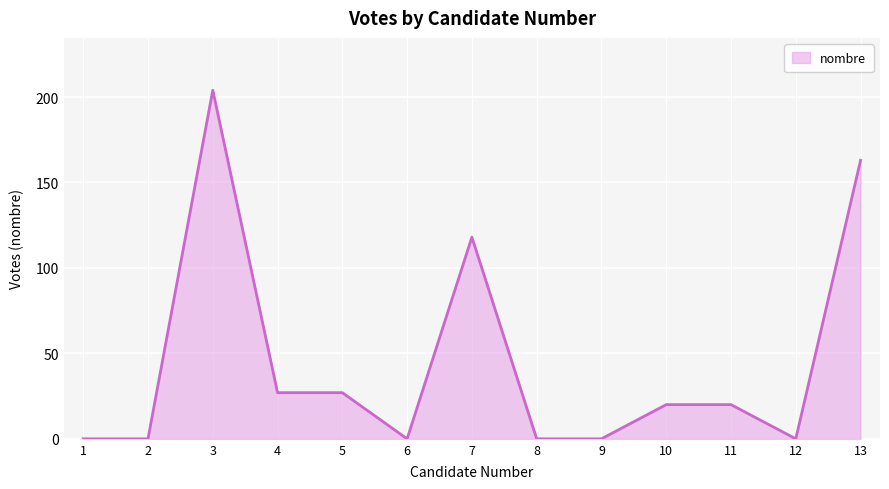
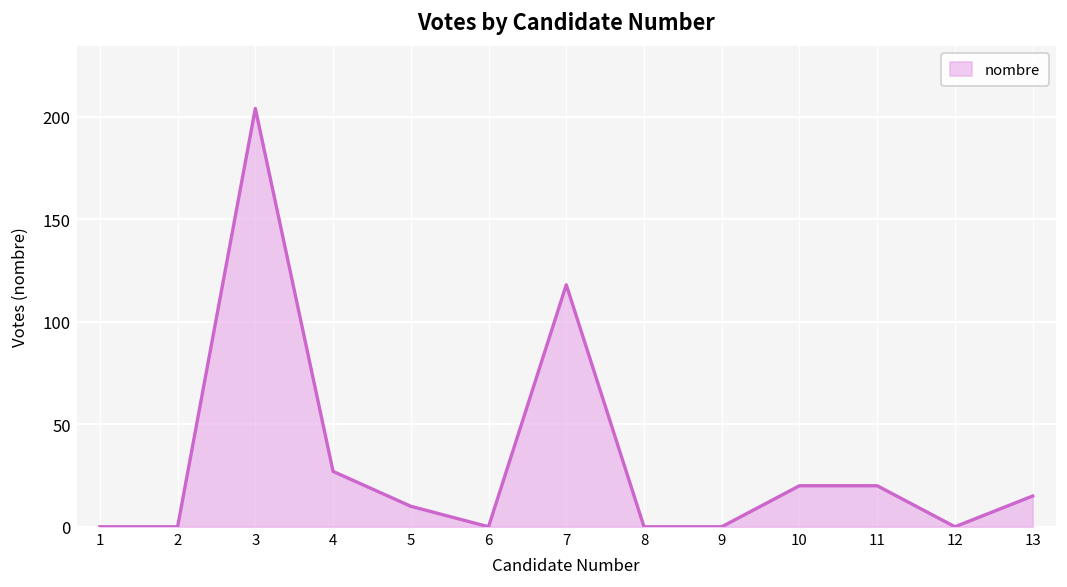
5: 27 -> 10
13: 163 -> 15
